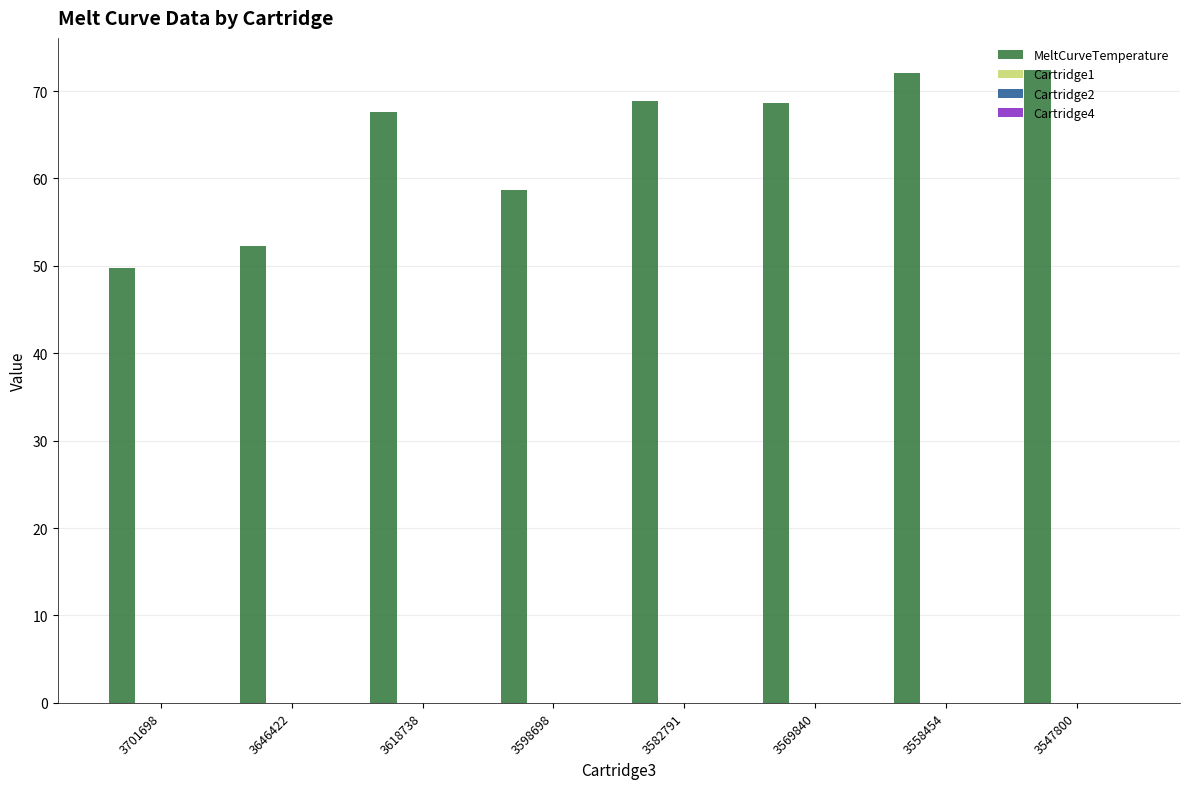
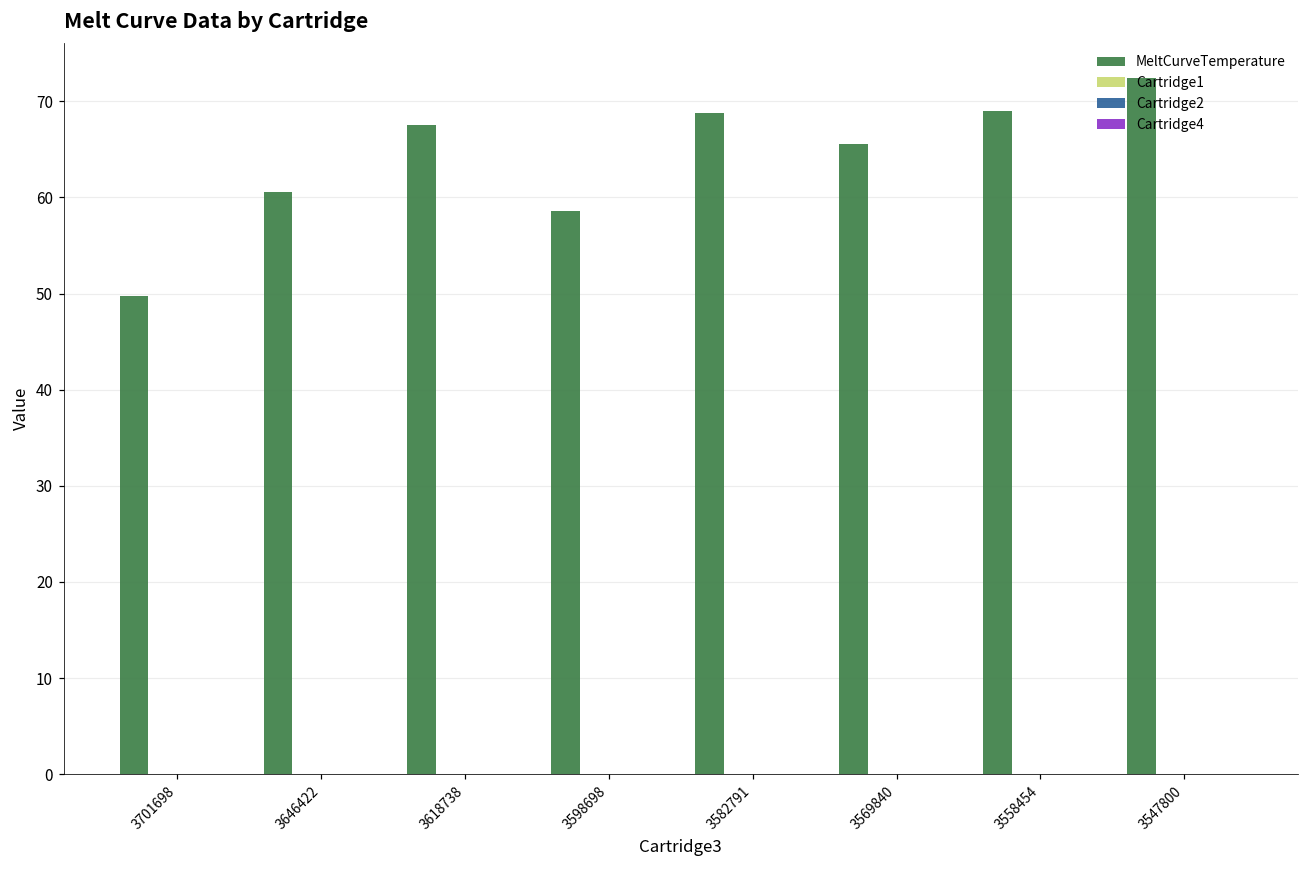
MeltCurveTemperature, 3646422: 52 -> 61
MeltCurveTemperature, 3569840: 69 -> 66
MeltCurveTemperature, 3558454: 72 -> 69
